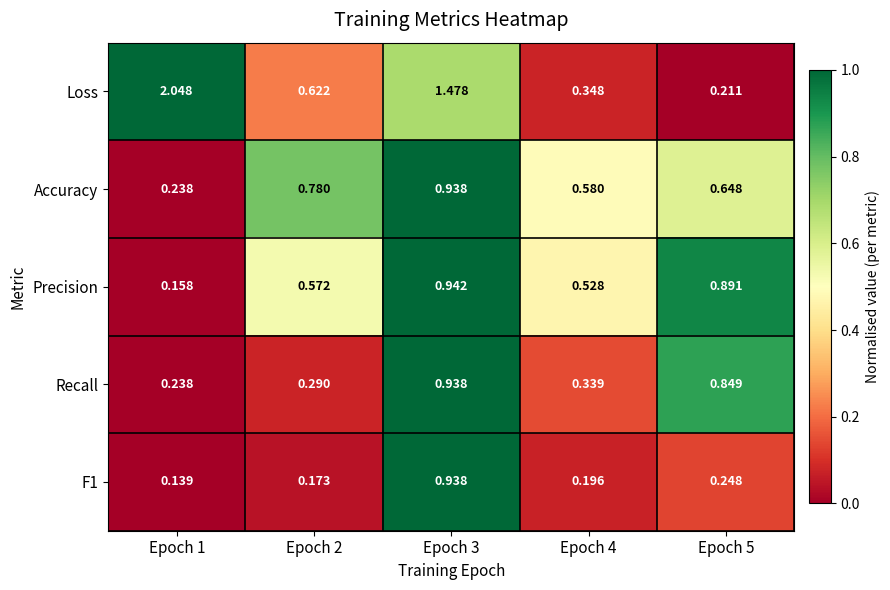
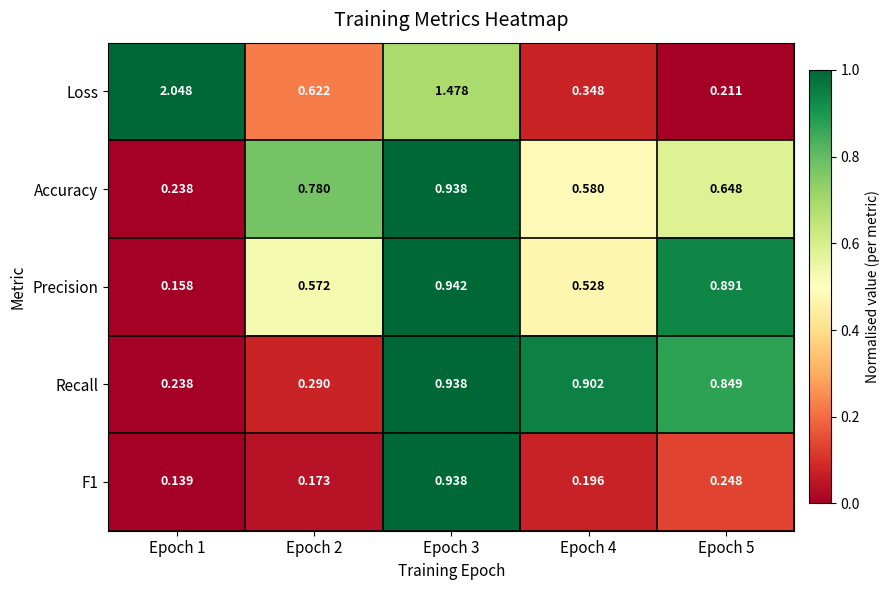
Recall, Epoch 4: 0.339 -> 0.902
